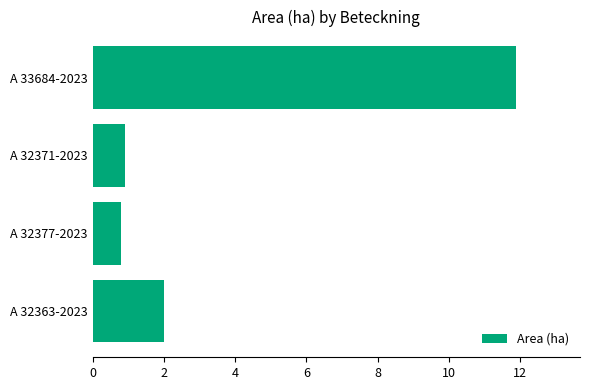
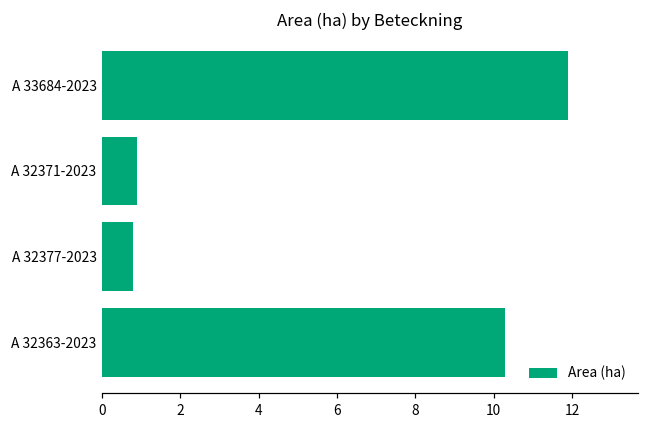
A 32363-2023: 2.0 -> 10.3
